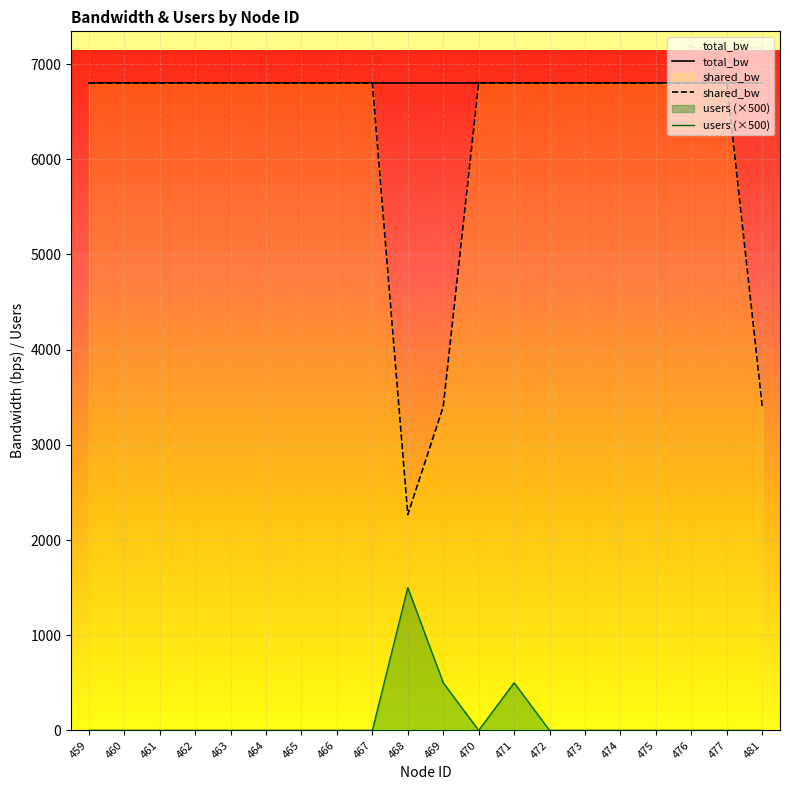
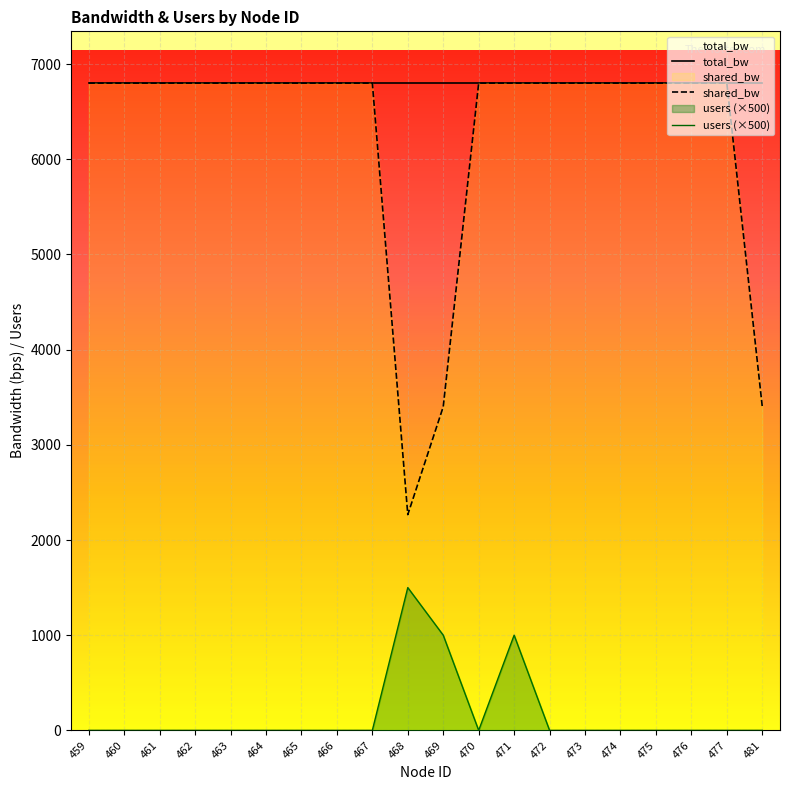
users (×500), 469: 500 -> 1000
users (×500), 471: 500 -> 1000
